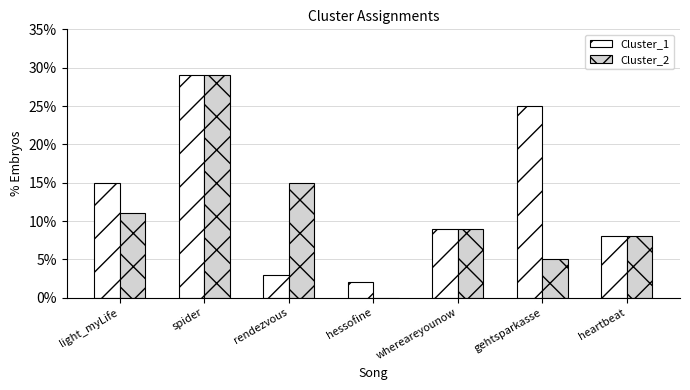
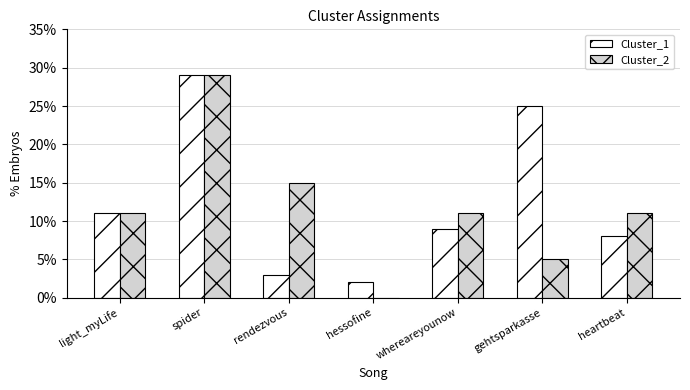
Cluster_1, light_myLife: 15% -> 11%
Cluster_2, whereareyounow: 9% -> 11%
Cluster_2, heartbeat: 8% -> 11%
